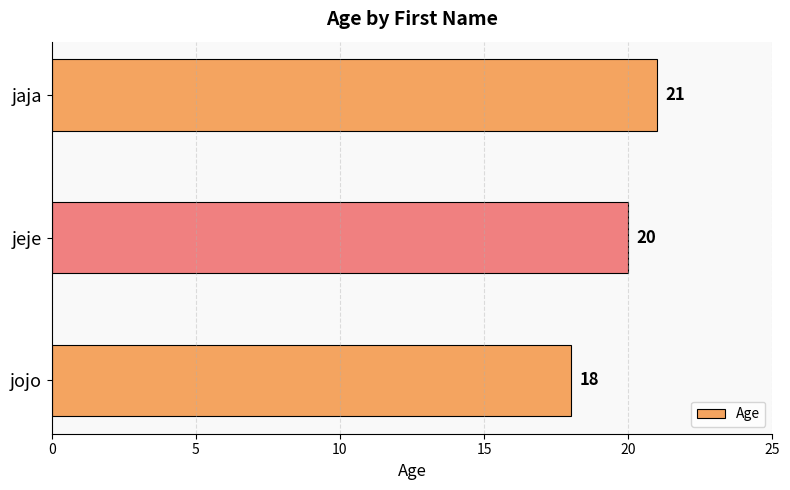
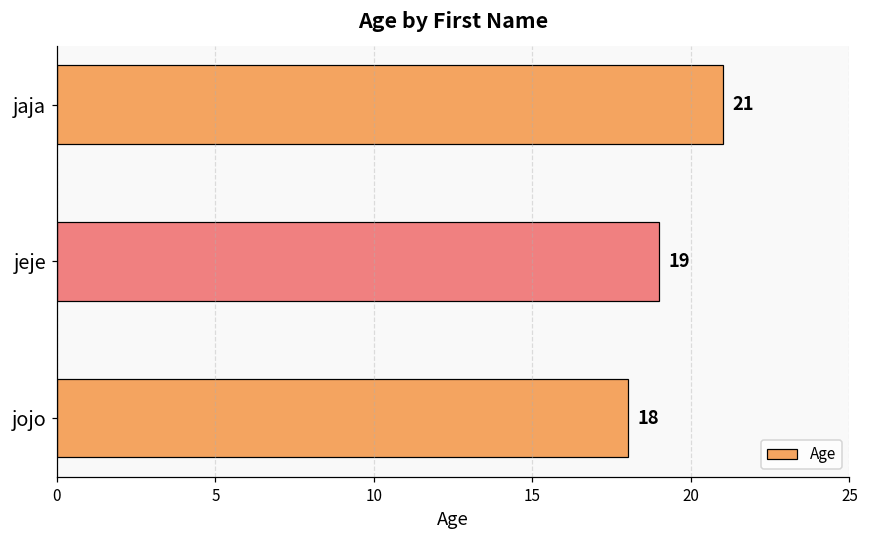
jeje: 20 -> 19
